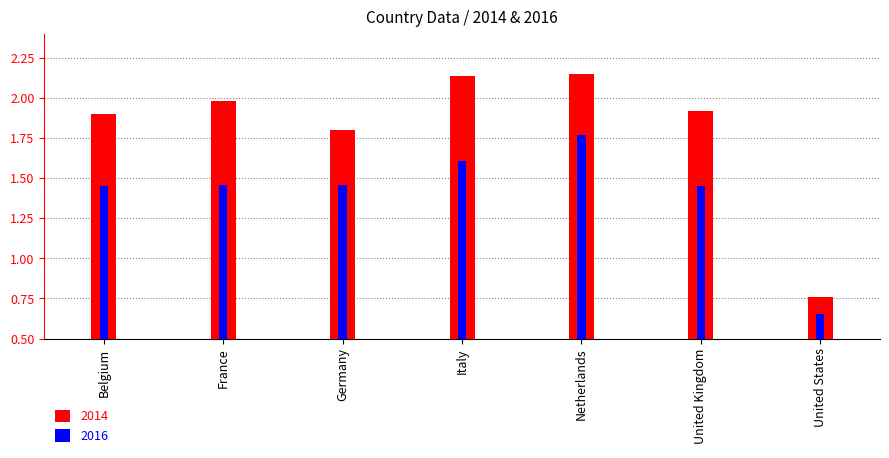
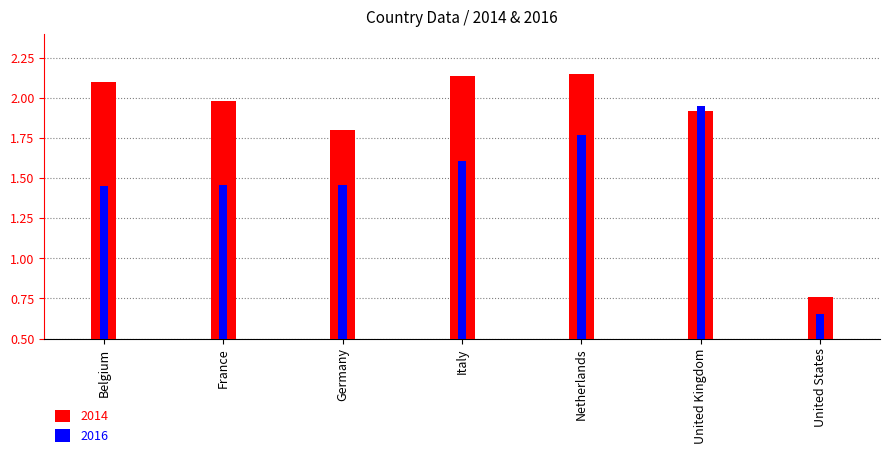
2014, Belgium: 1.9 -> 2.1
2016, United Kingdom: 1.45 -> 1.95
